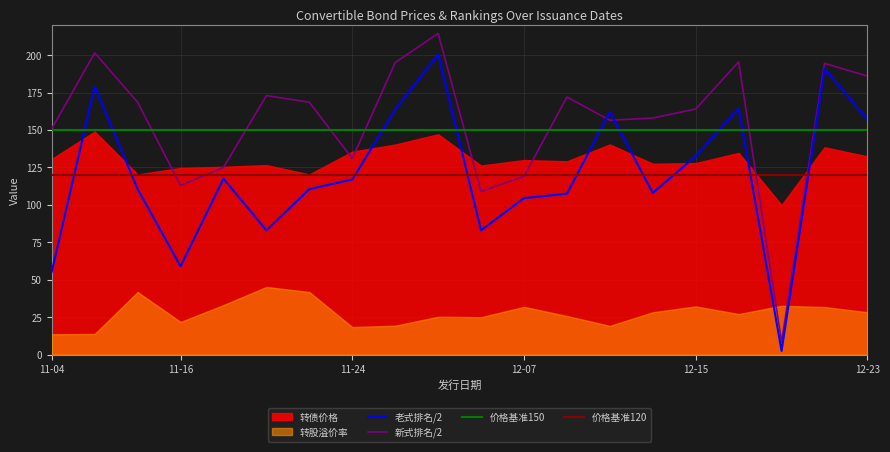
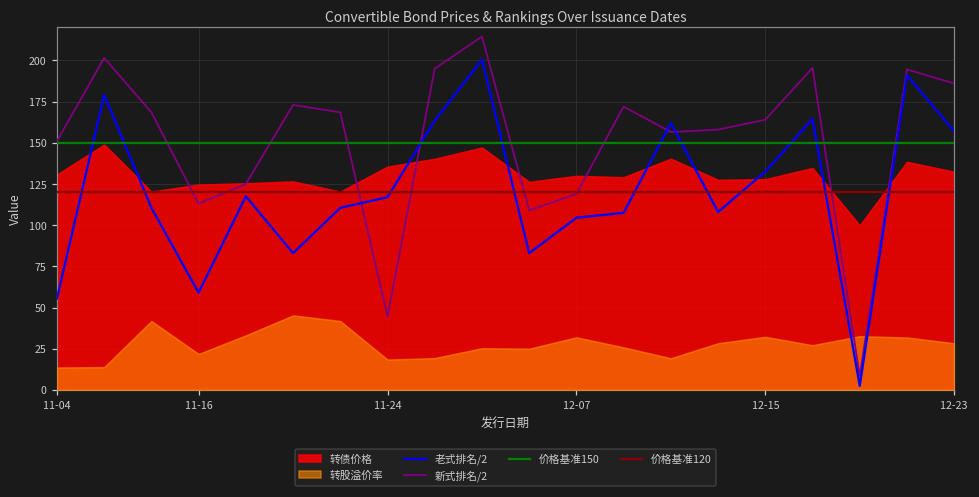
新式排名/2, 11-24: 131 -> 45
